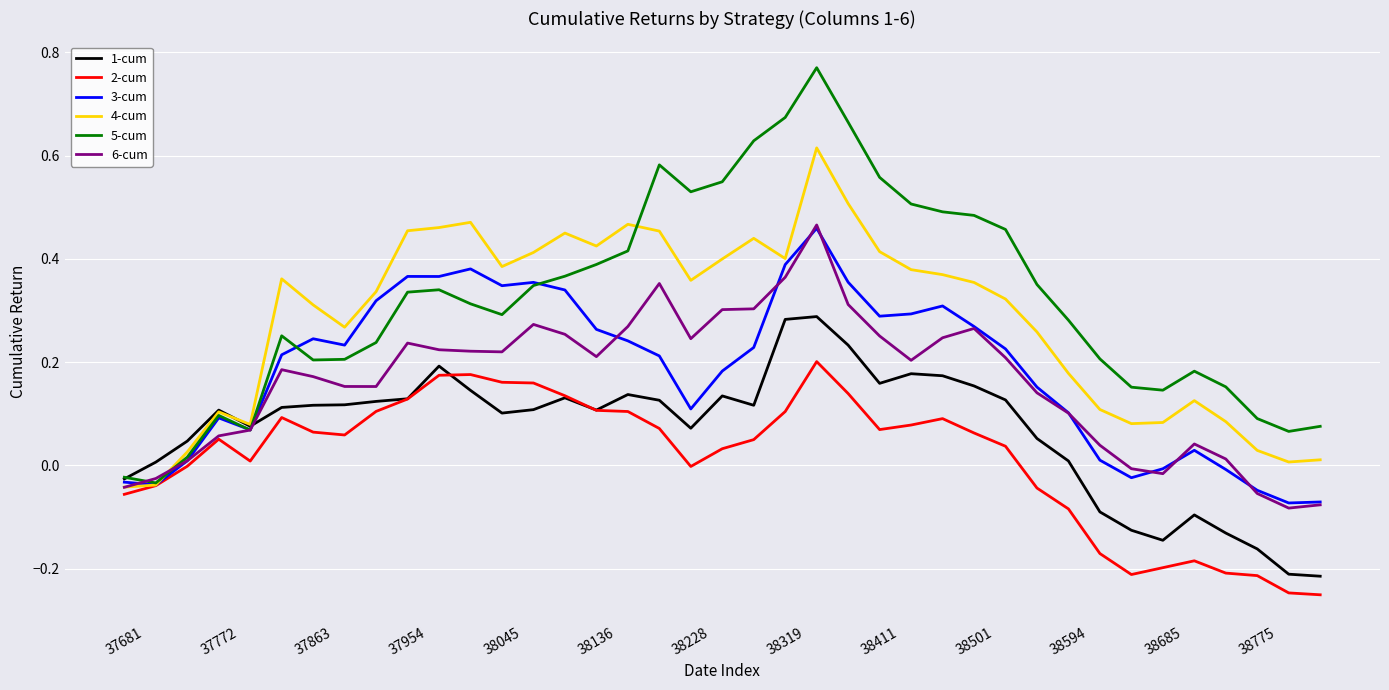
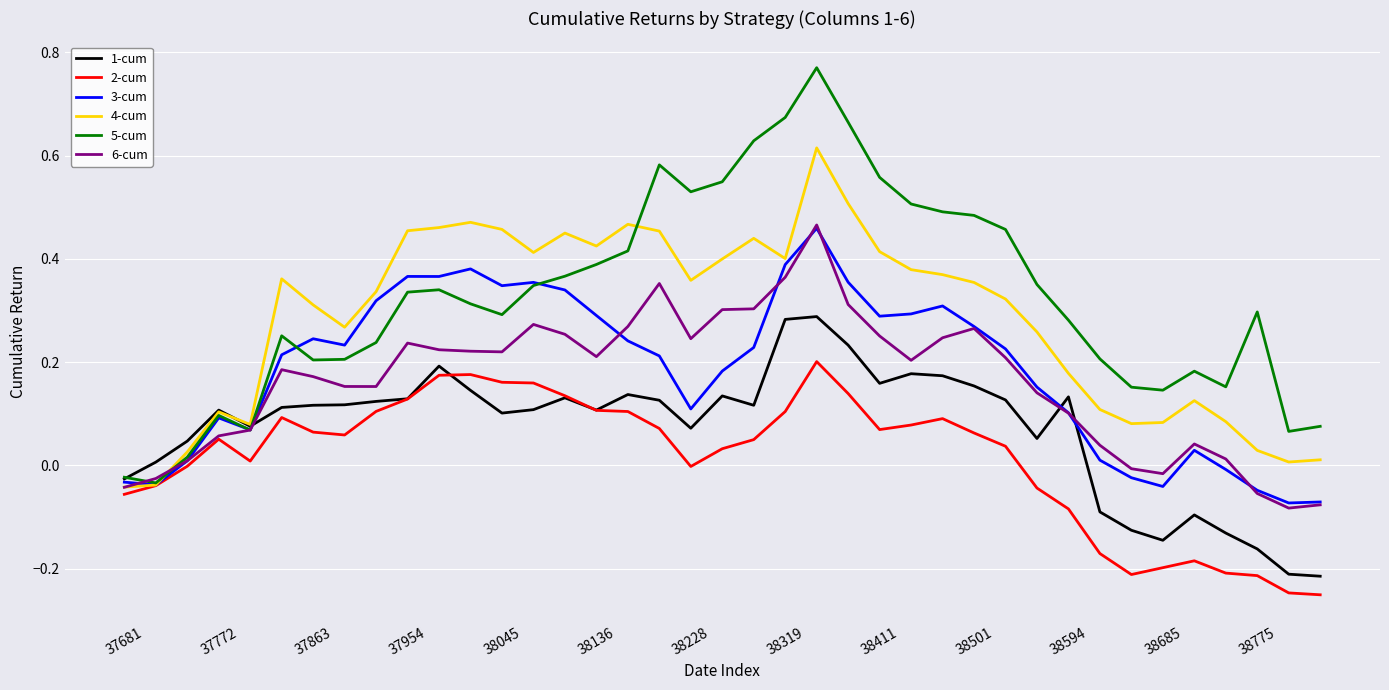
4-cum, 38045: 0.39 -> 0.46
3-cum, 38136: 0.26 -> 0.29
1-cum, 38594: 0.01 -> 0.13
3-cum, 38685: -0.01 -> -0.04
5-cum, 38775: 0.09 -> 0.30
